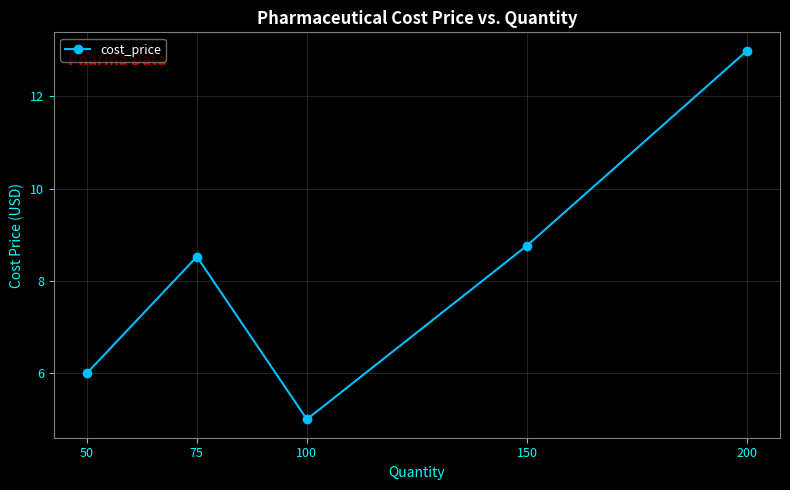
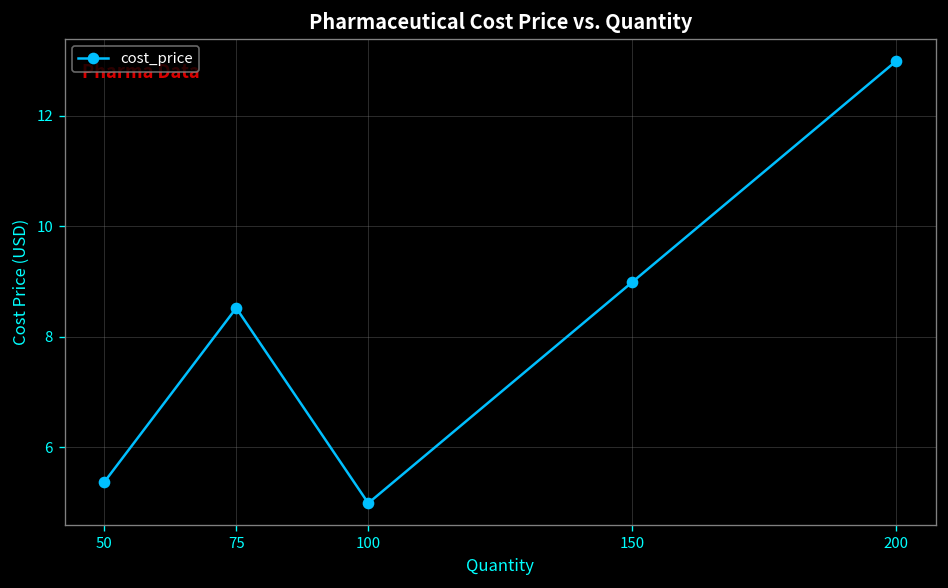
50: 6.0 -> 5.4
150: 8.8 -> 9.0
